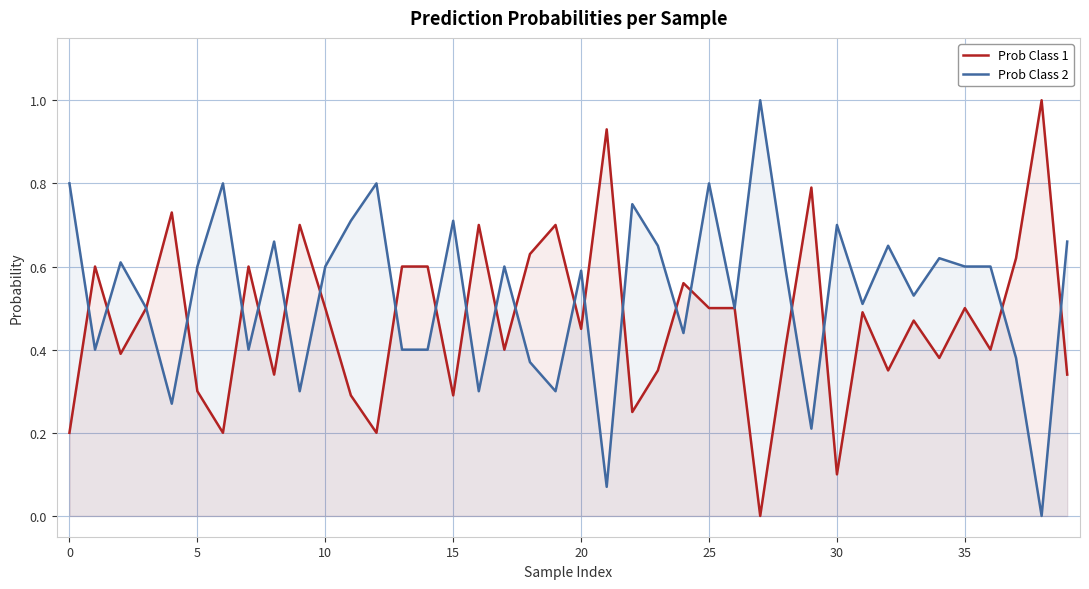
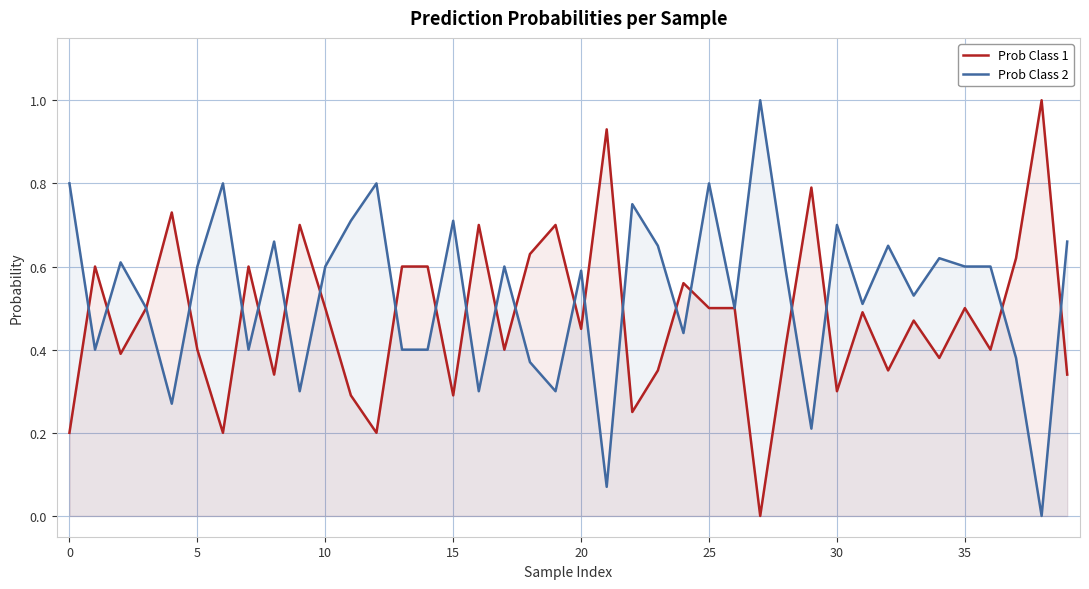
Prob Class 1, 5: 0.3 -> 0.4
Prob Class 1, 30: 0.1 -> 0.3
